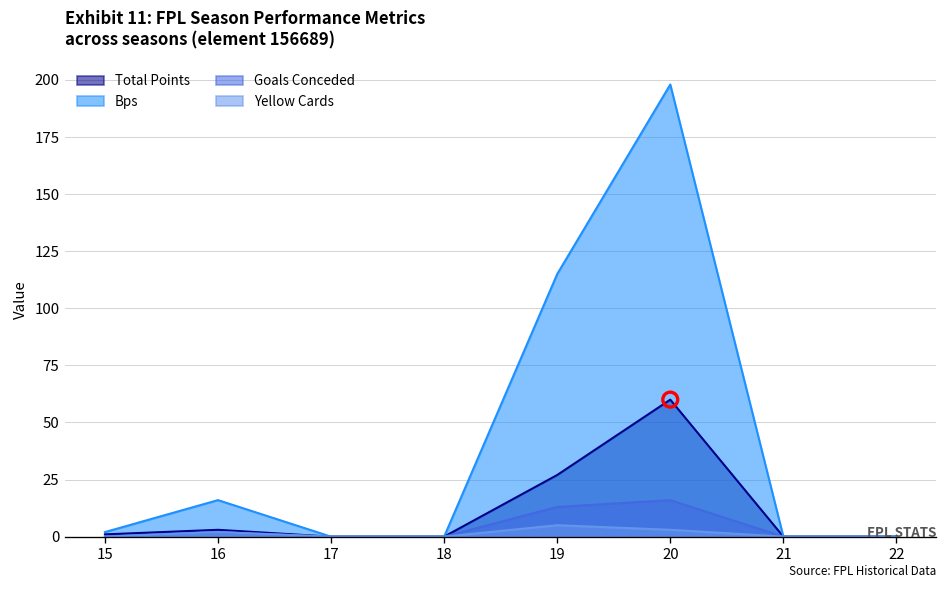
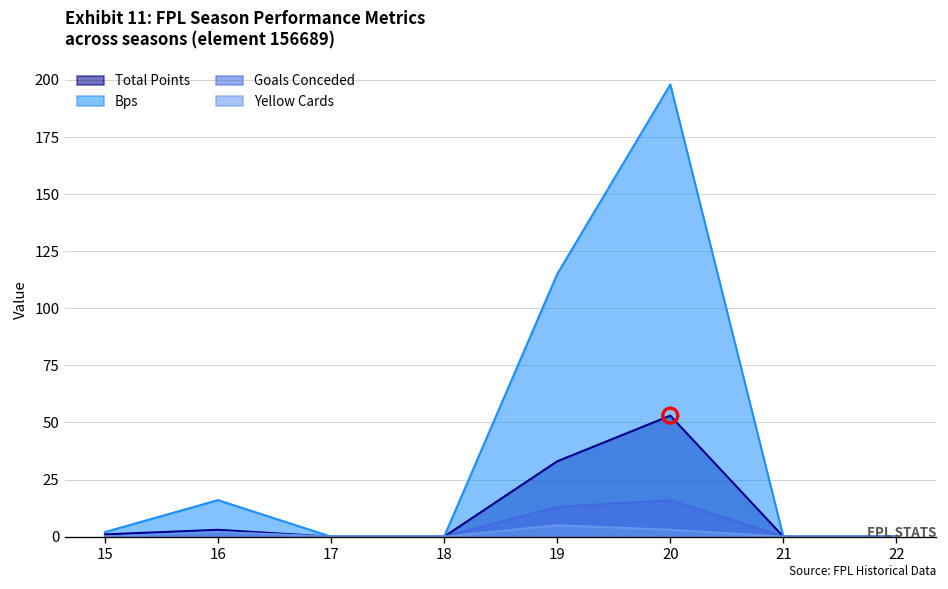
Total Points, 19: 27 -> 33
Total Points, 20: 60 -> 53
